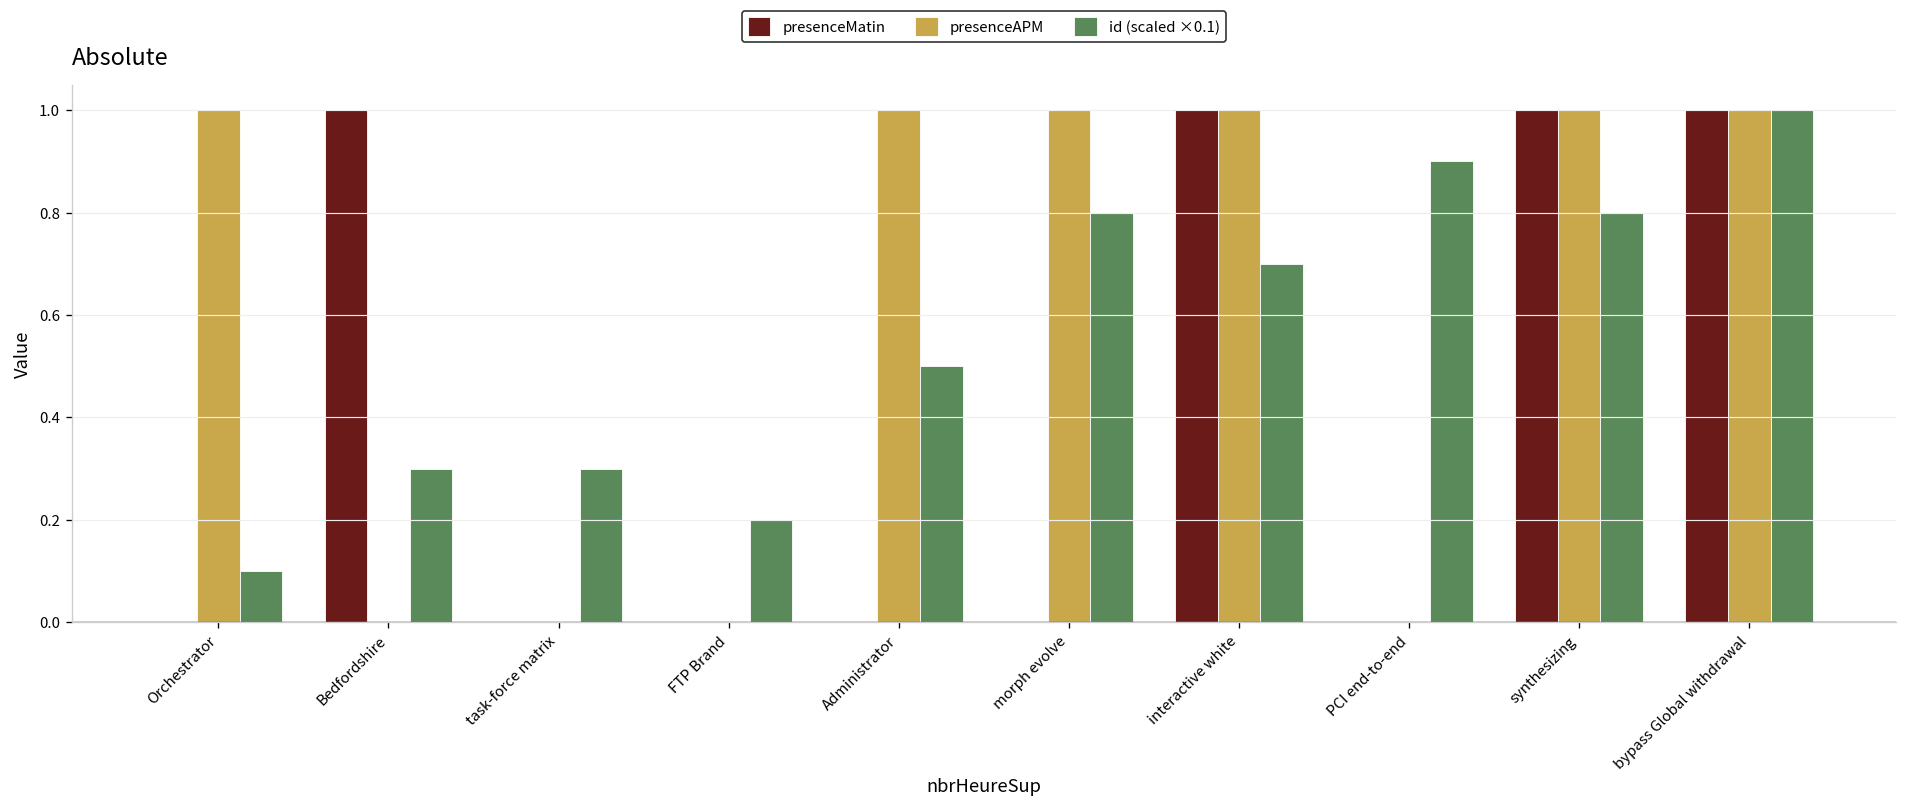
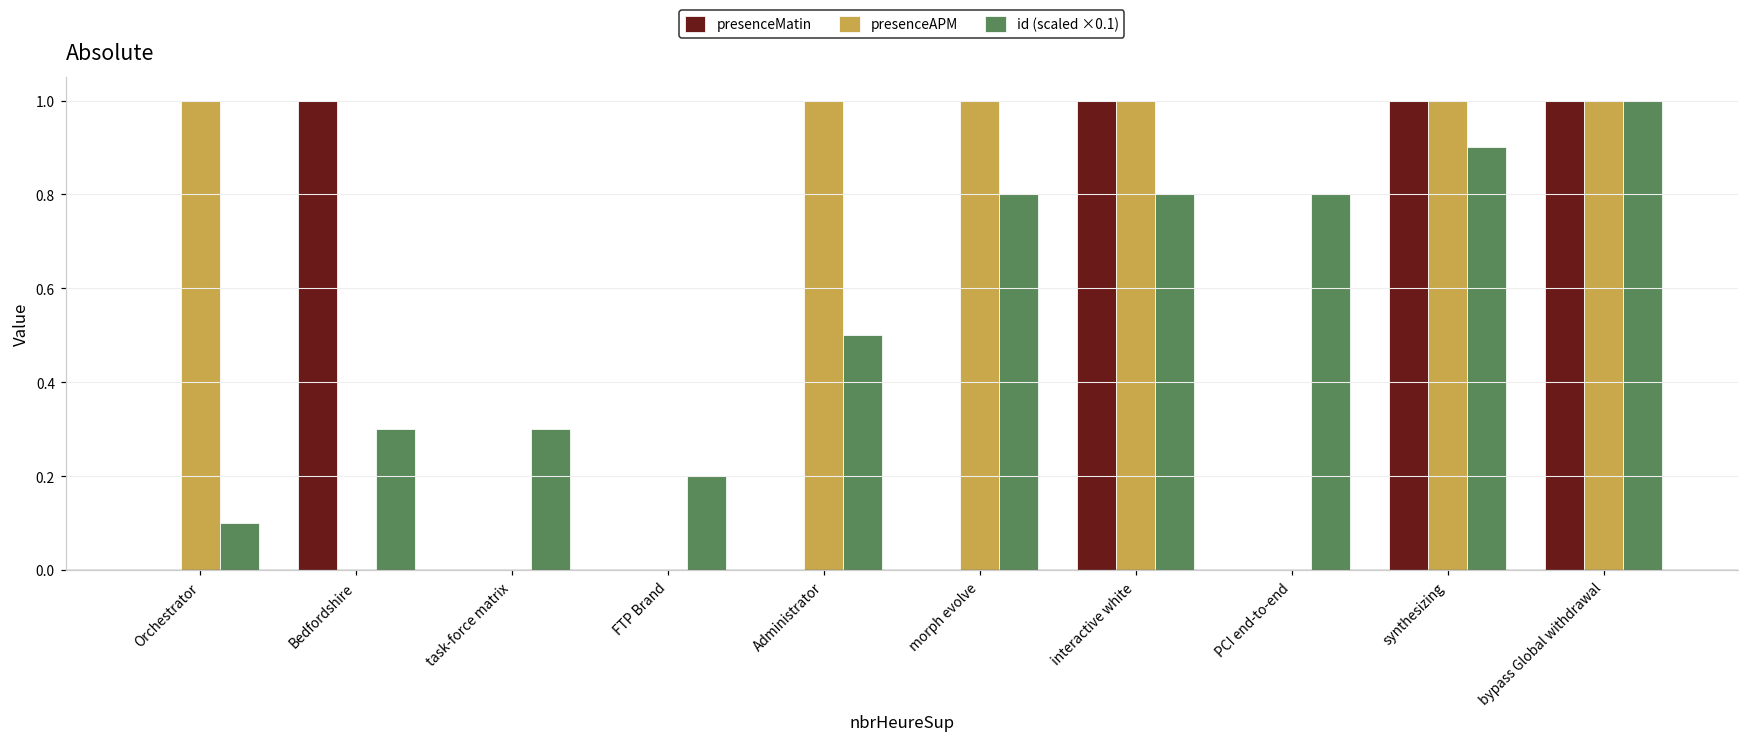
id (scaled ×0.1), interactive white: 0.70 -> 0.80
id (scaled ×0.1), PCI end-to-end: 0.90 -> 0.80
id (scaled ×0.1), synthesizing: 0.80 -> 0.90
